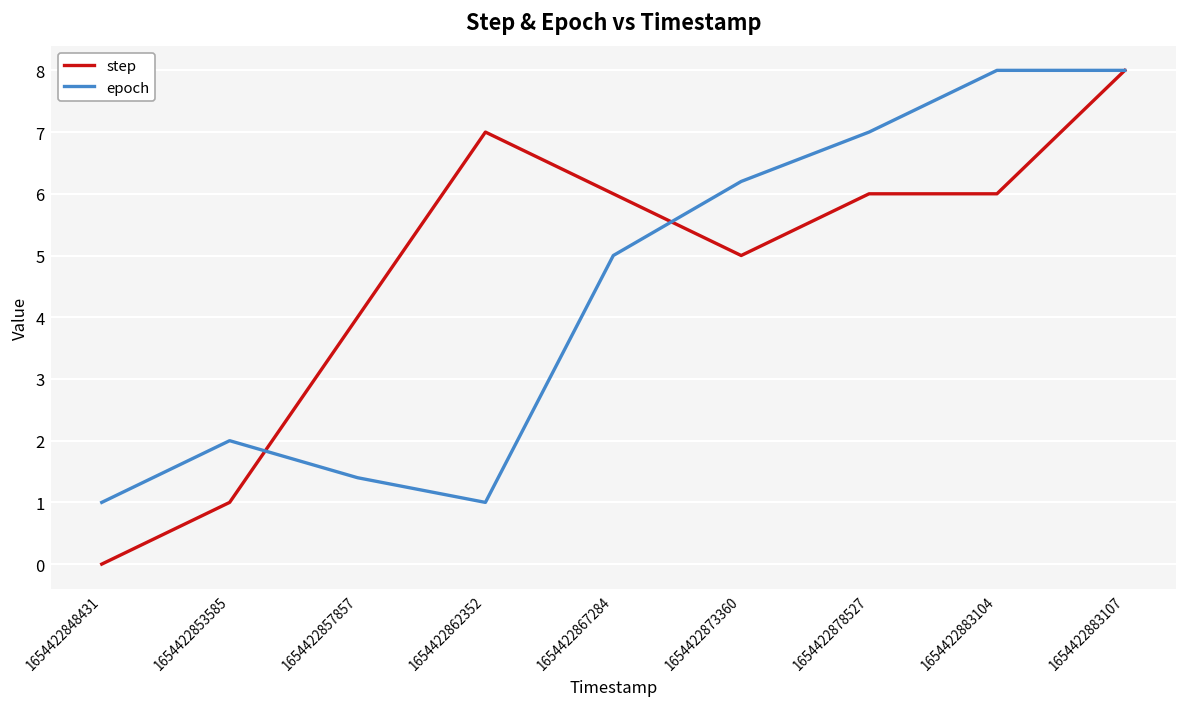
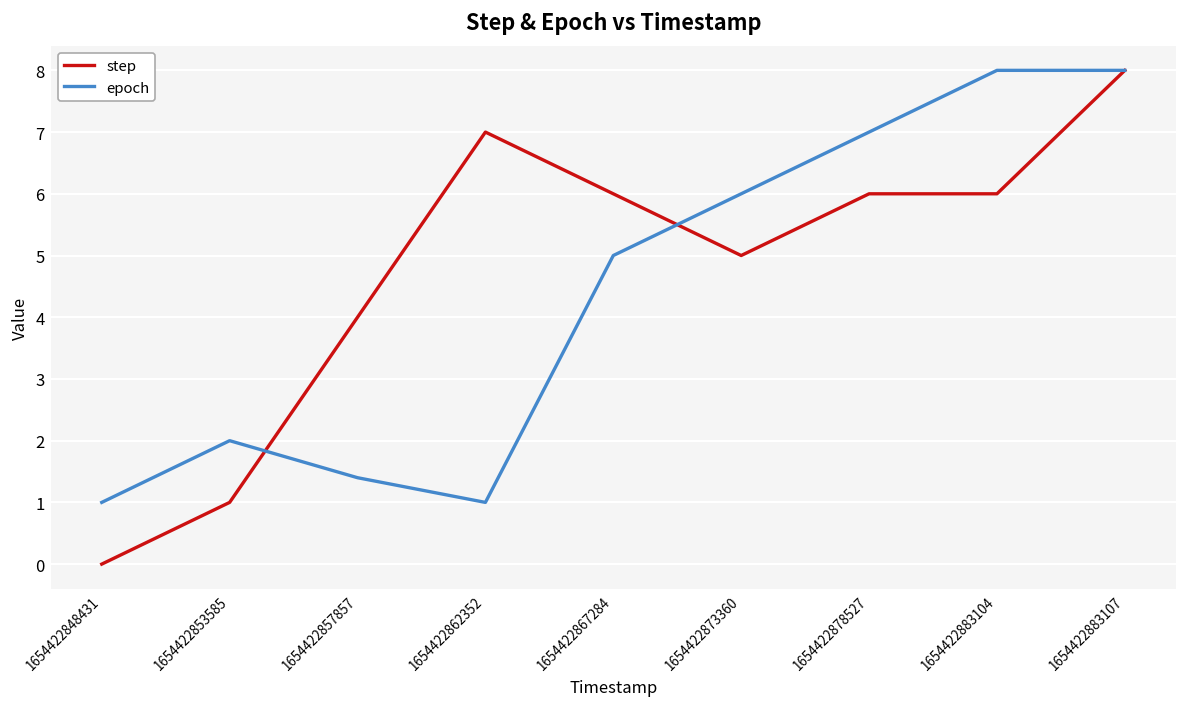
epoch, 1654422873360: 6.2 -> 6.0
